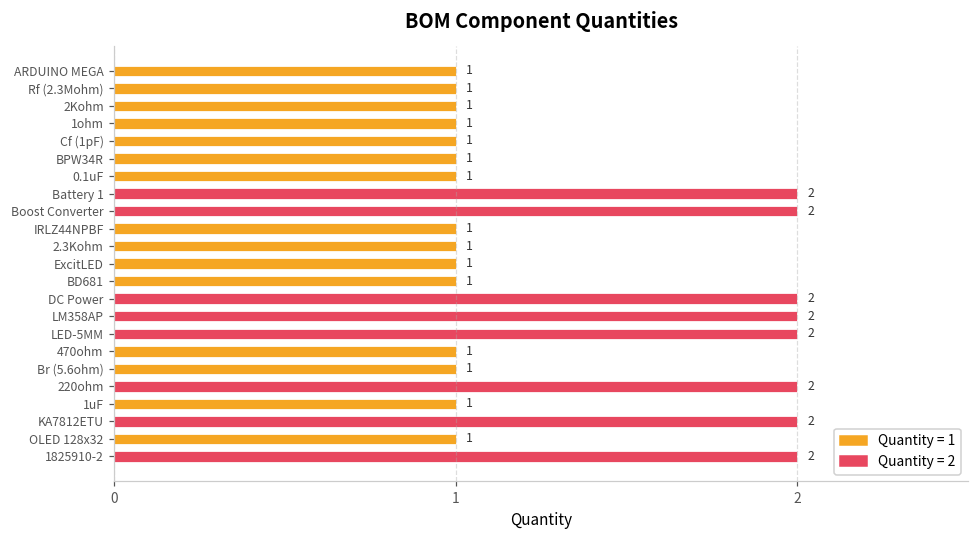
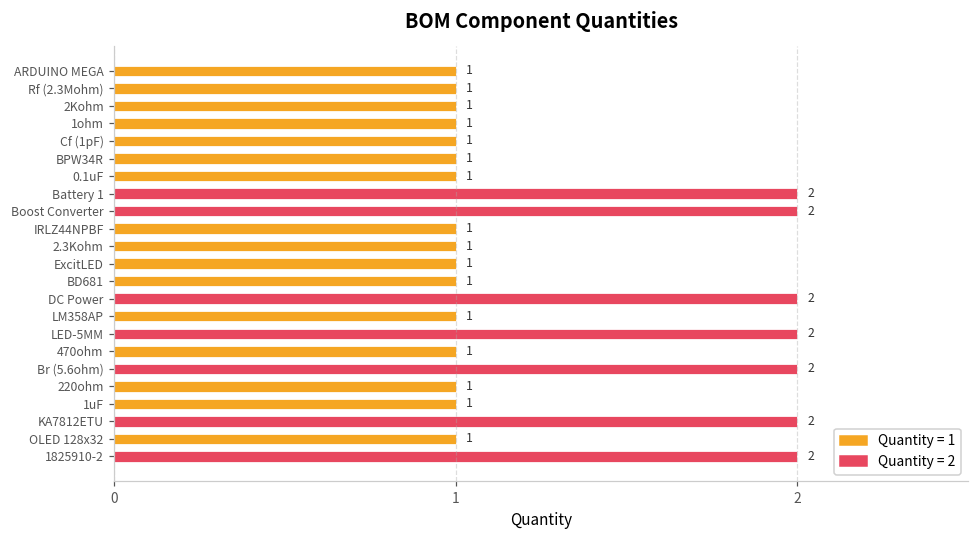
LM358AP: 2 -> 1
Br (5.6ohm): 1 -> 2
220ohm: 2 -> 1
